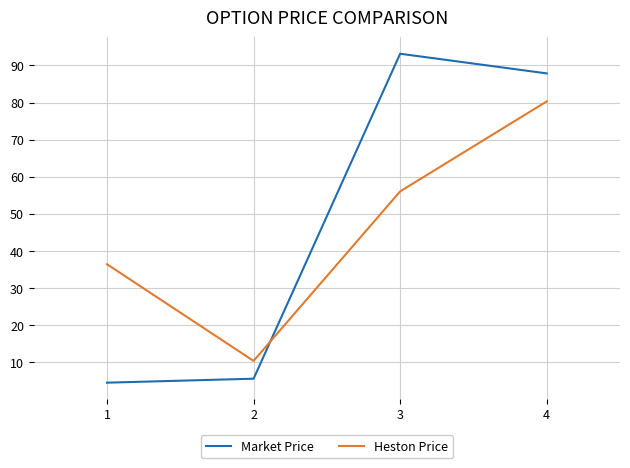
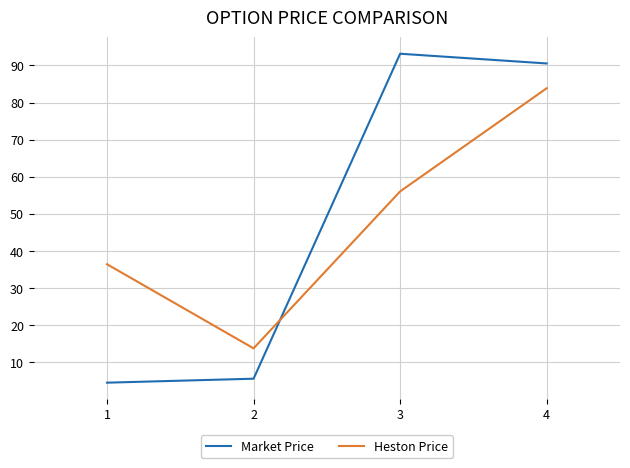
Heston Price, 2: 10 -> 14
Market Price, 4: 88 -> 91
Heston Price, 4: 80 -> 84
